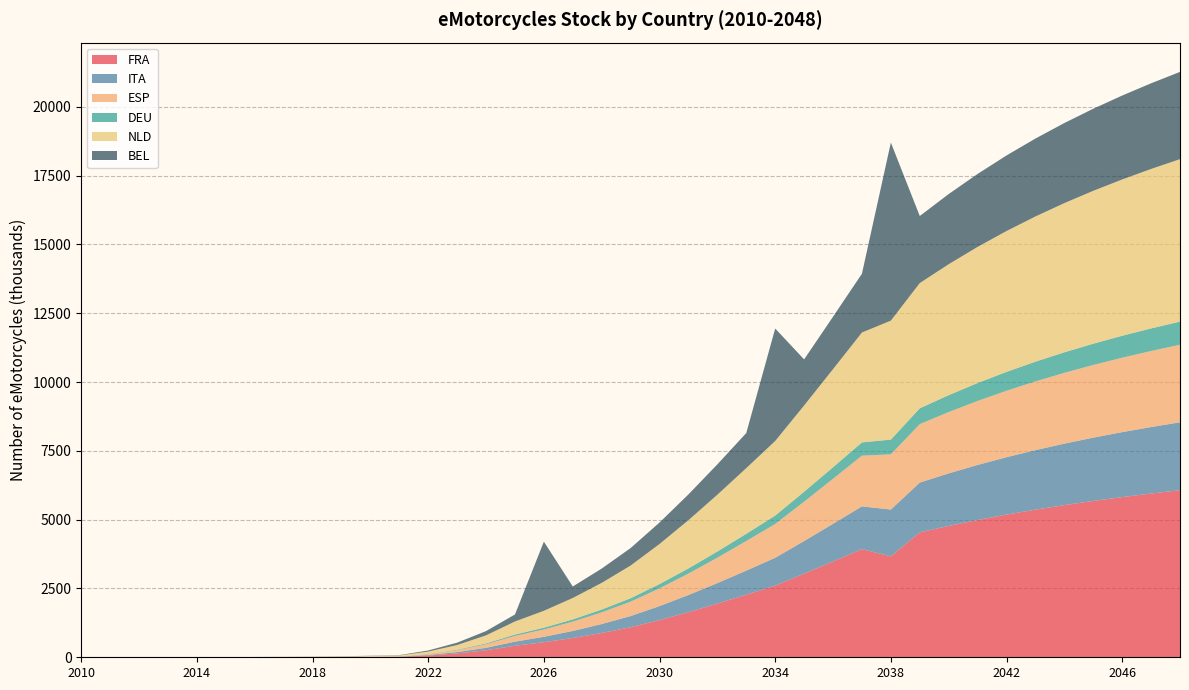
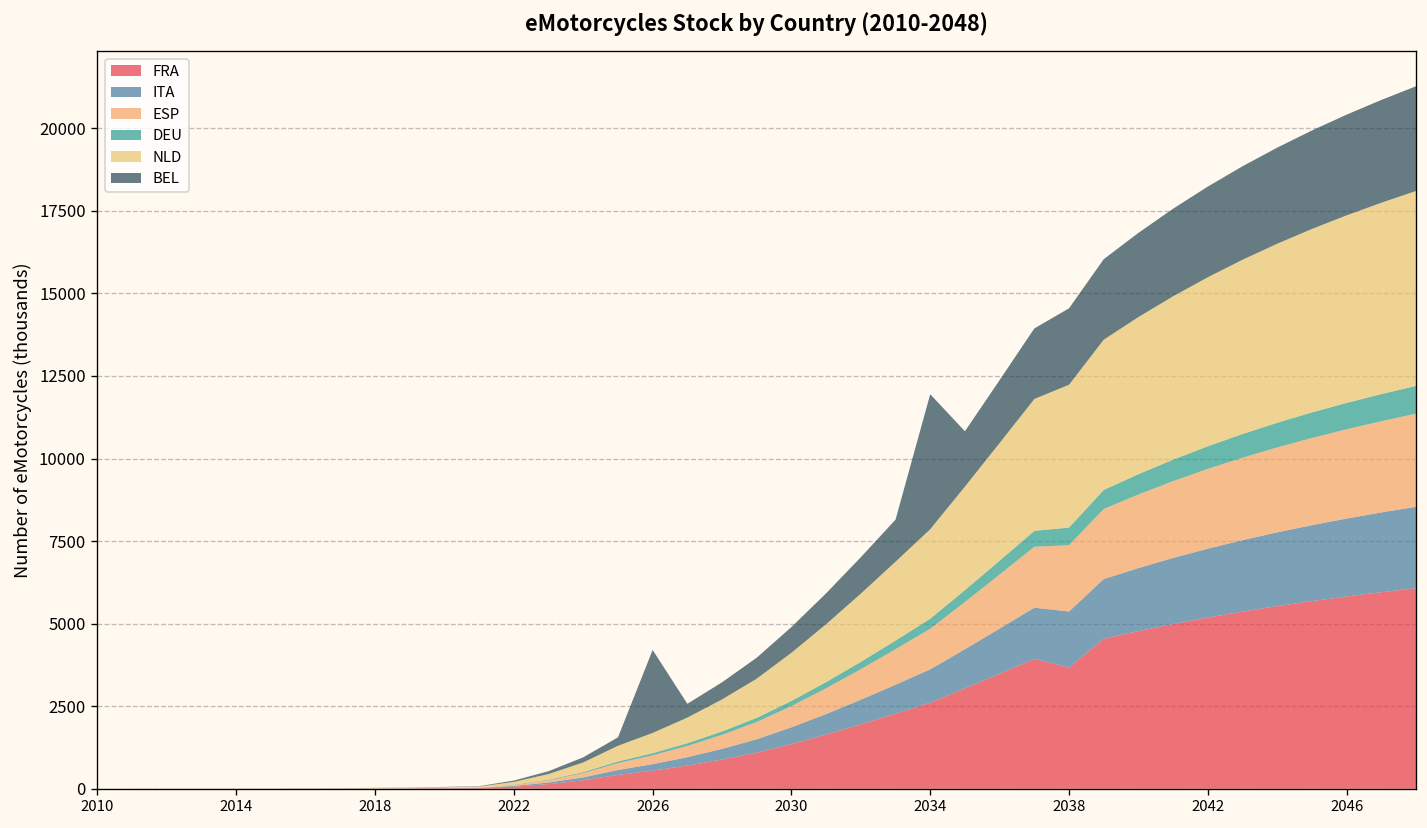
BEL, 2038: 6500 -> 2300
